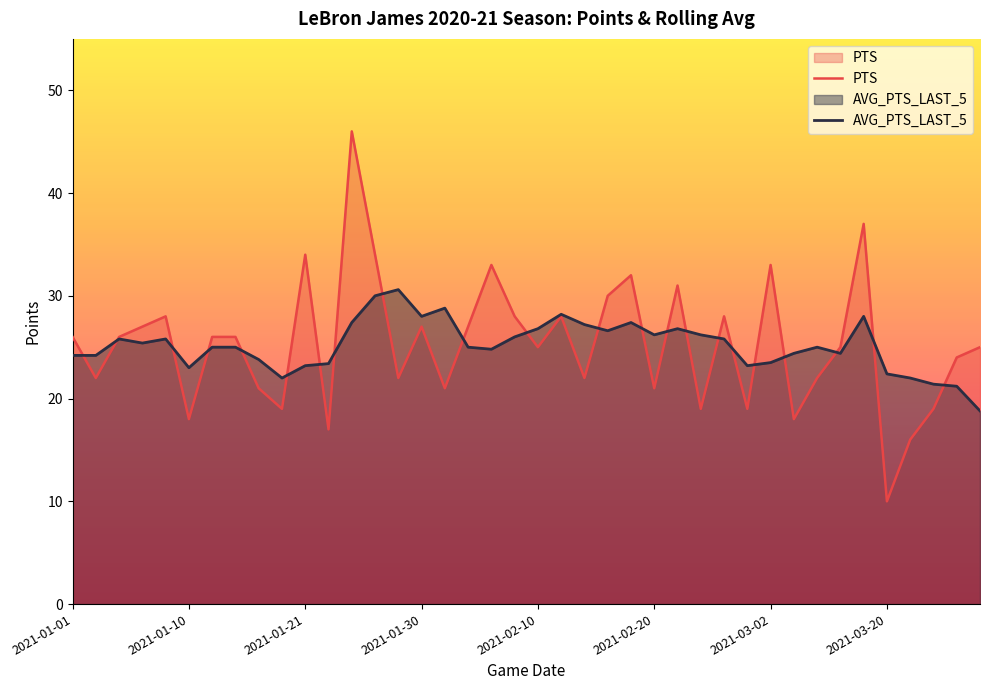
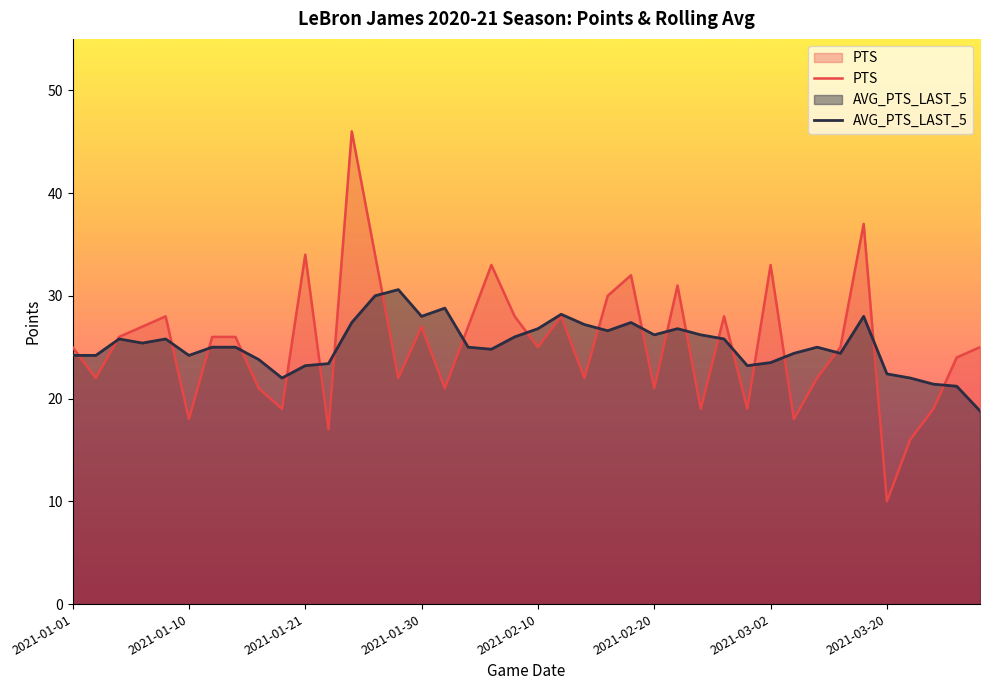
PTS, 2021-01-01: 26 -> 25
AVG_PTS_LAST_5, 2021-01-10: 23.0 -> 24.2
